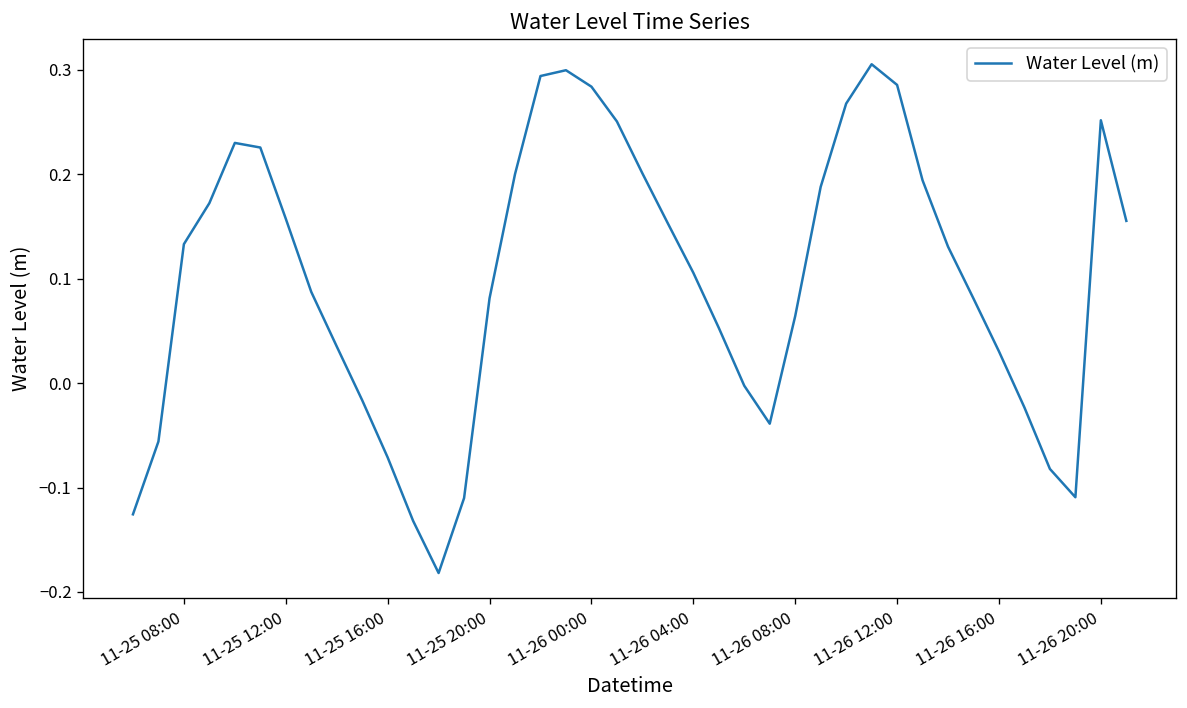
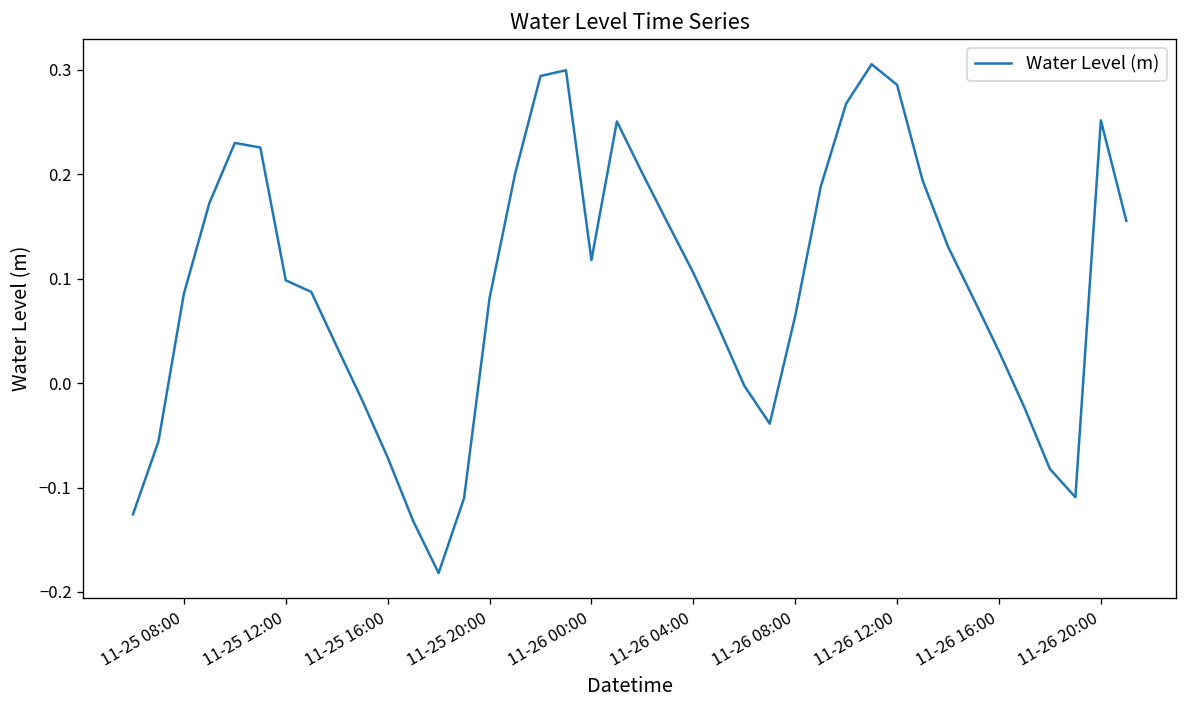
11-25 08:00: 0.13 -> 0.09
11-25 12:00: 0.16 -> 0.10
11-26 00:00: 0.28 -> 0.12
